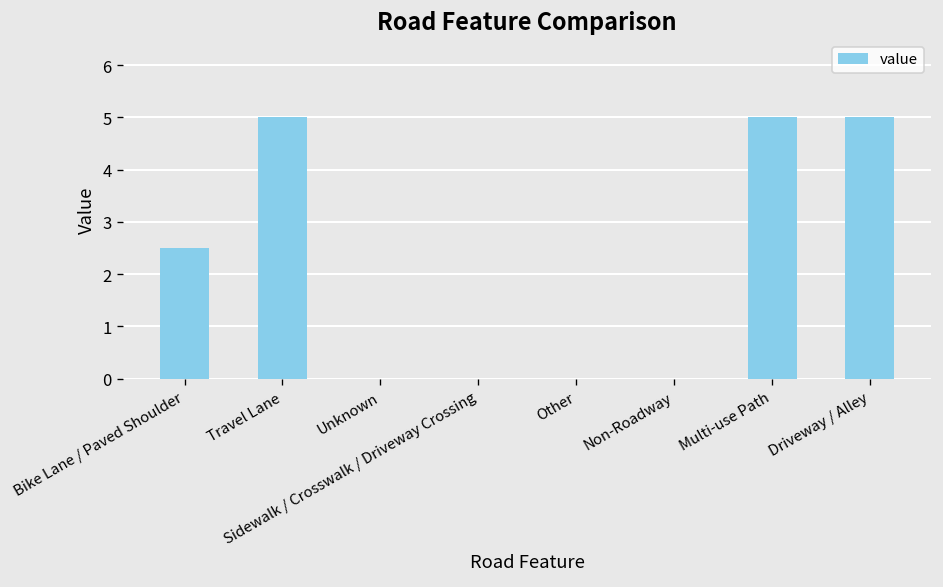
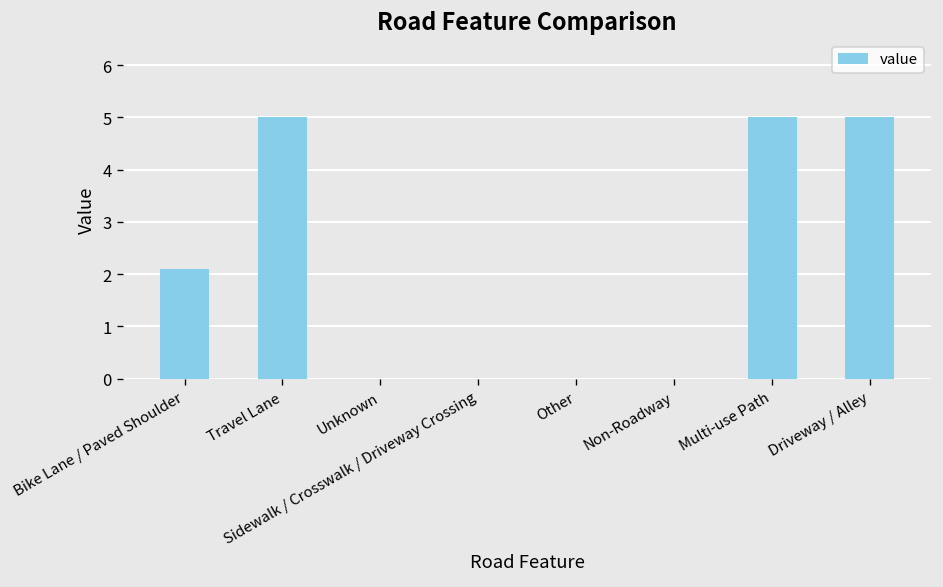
Bike Lane / Paved Shoulder: 2.5 -> 2.1
